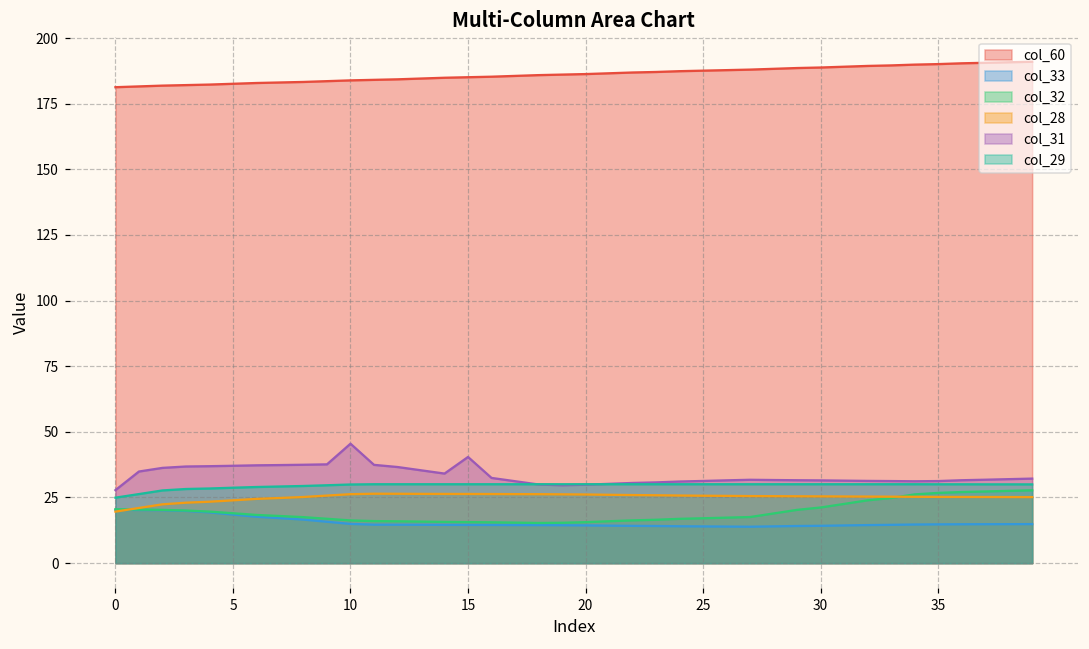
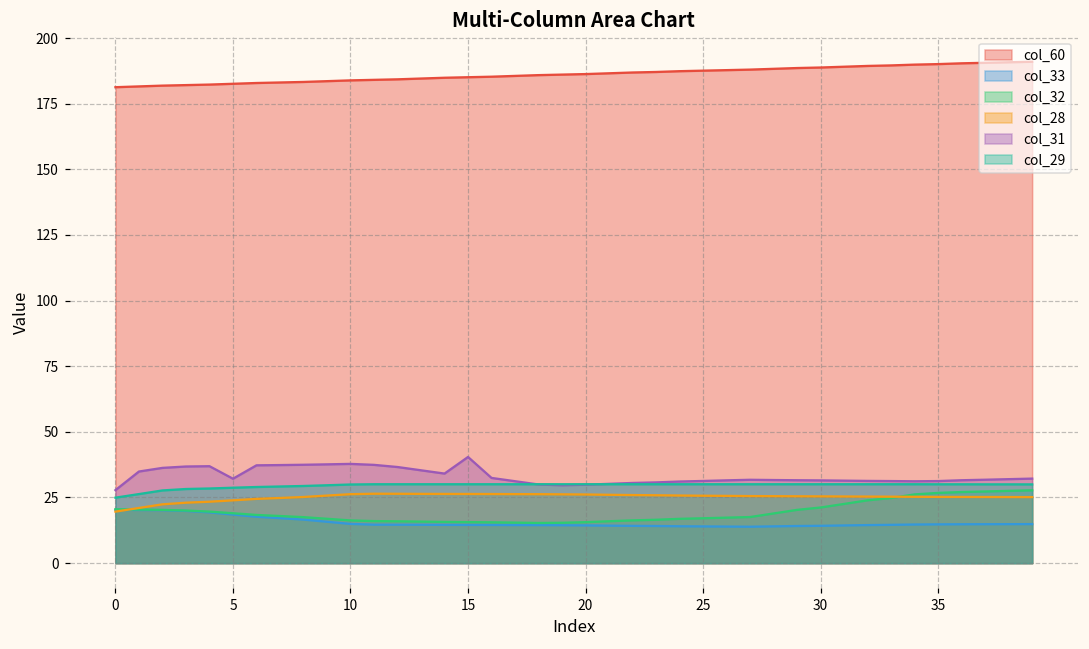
col_31, 5: 37 -> 32
col_31, 10: 45 -> 38
